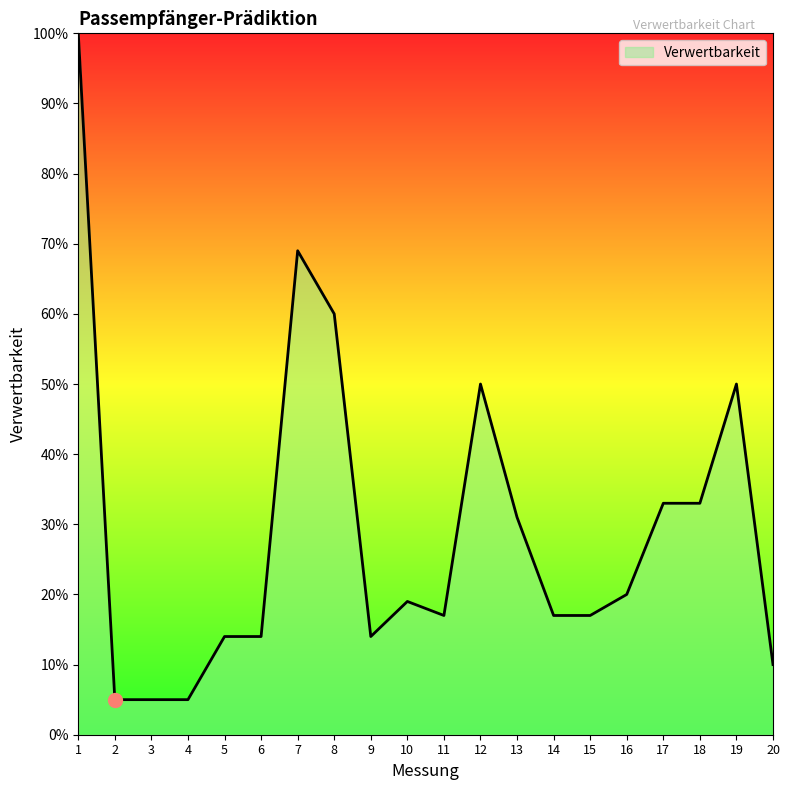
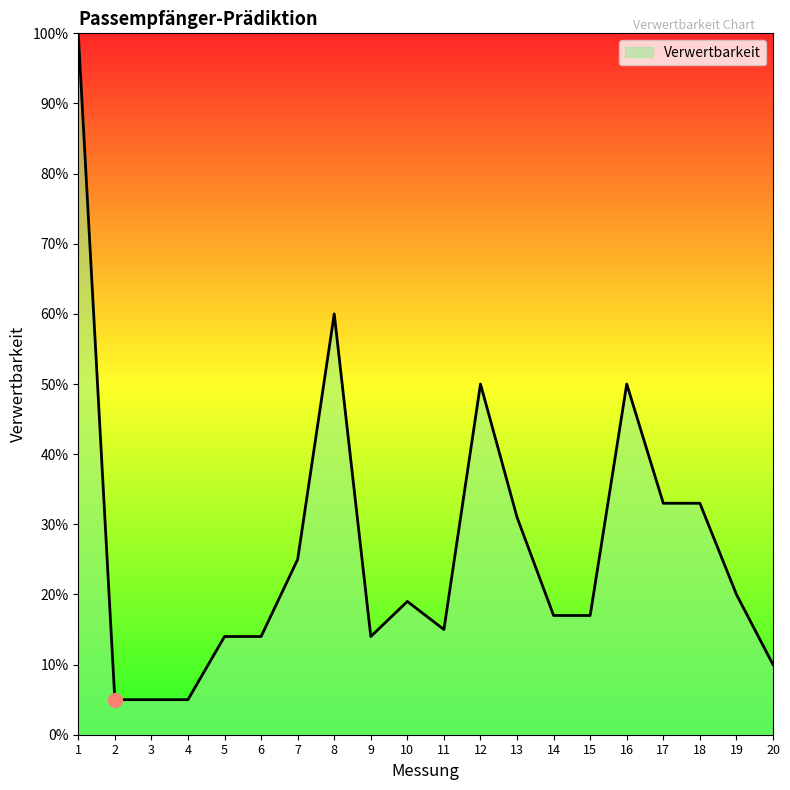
Verwertbarkeit, 7: 69% -> 25%
Verwertbarkeit, 11: 17% -> 15%
Verwertbarkeit, 16: 20% -> 50%
Verwertbarkeit, 19: 50% -> 20%
